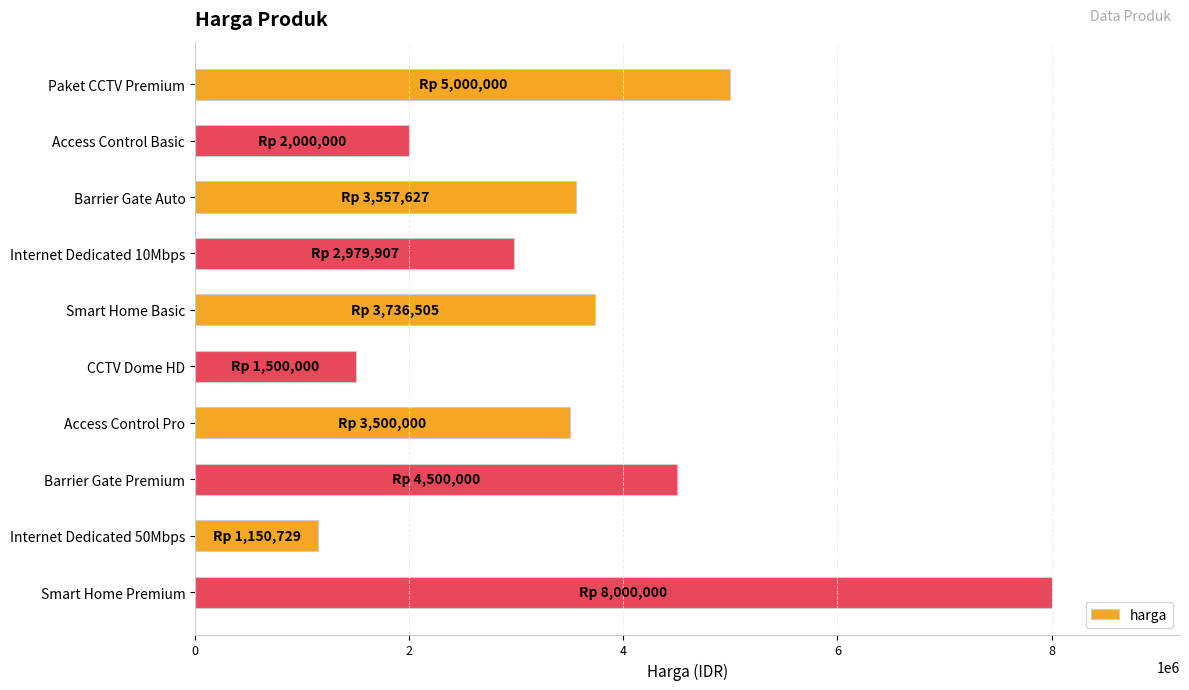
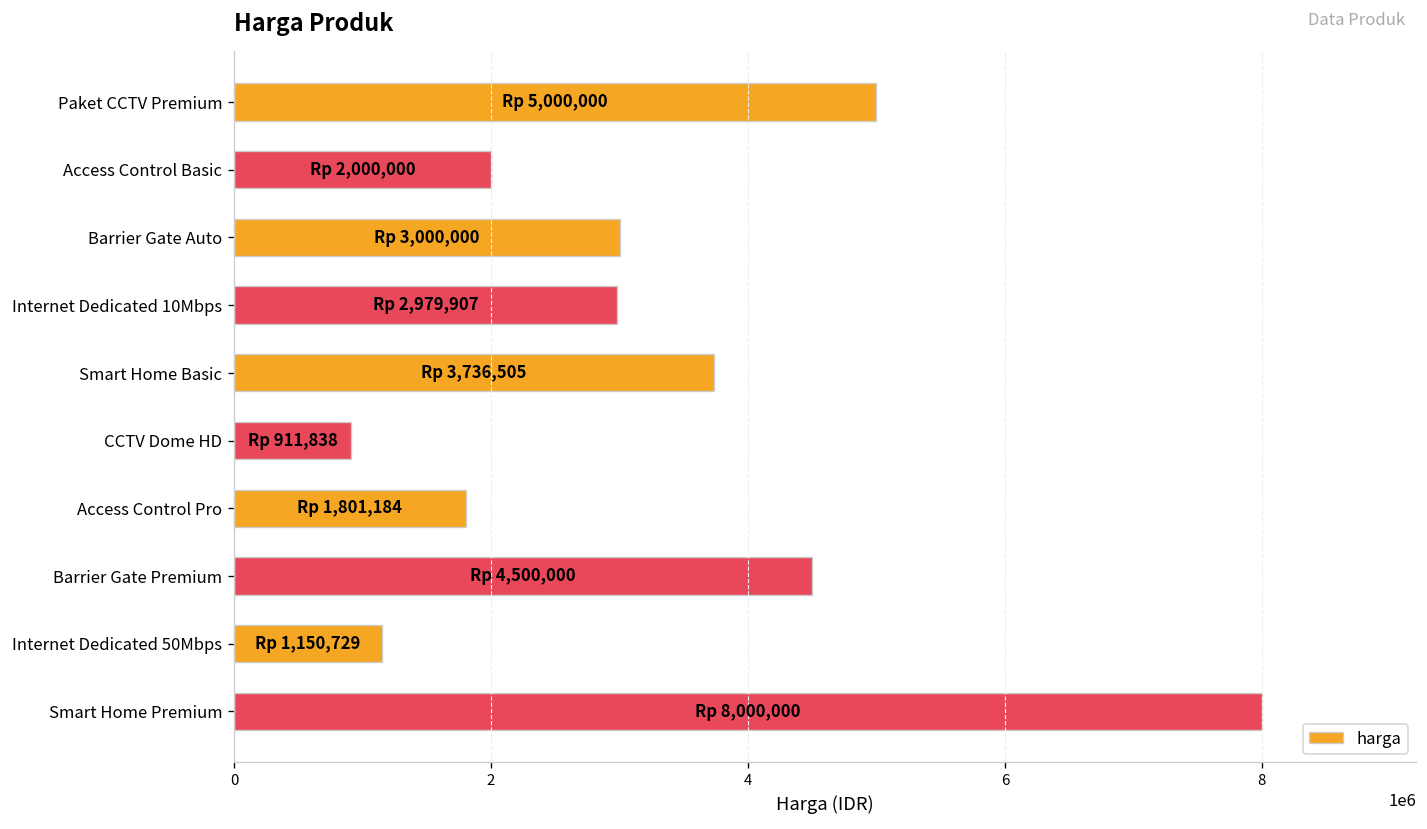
Barrier Gate Auto: 3,557,627 -> 3,000,000
CCTV Dome HD: 1,500,000 -> 911,838
Access Control Pro: 3,500,000 -> 1,801,184
